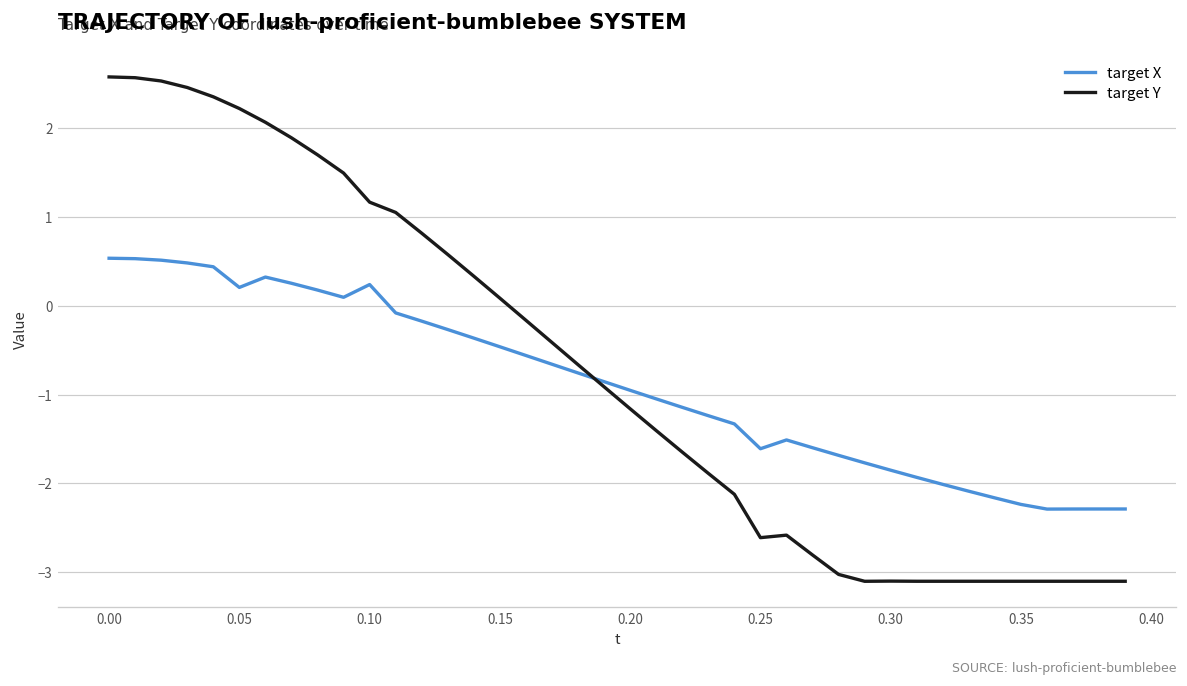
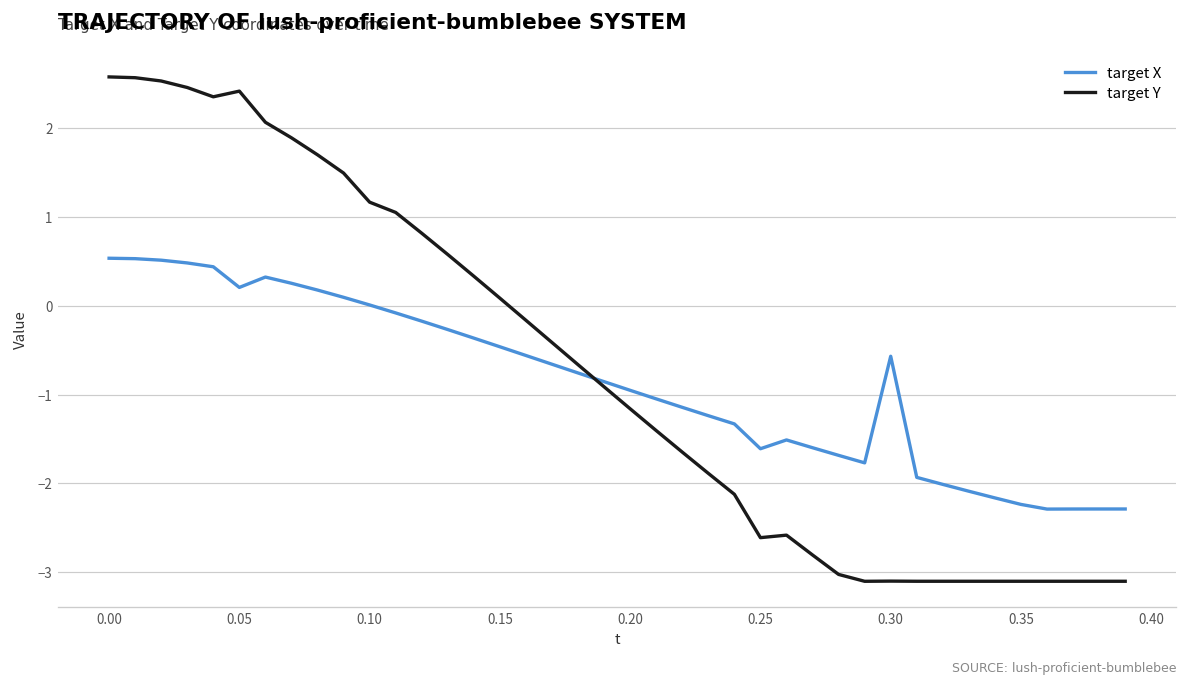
target Y, 0.05: 2.2 -> 2.4
target X, 0.10: 0.2 -> 0.0
target X, 0.30: -1.9 -> -0.6
